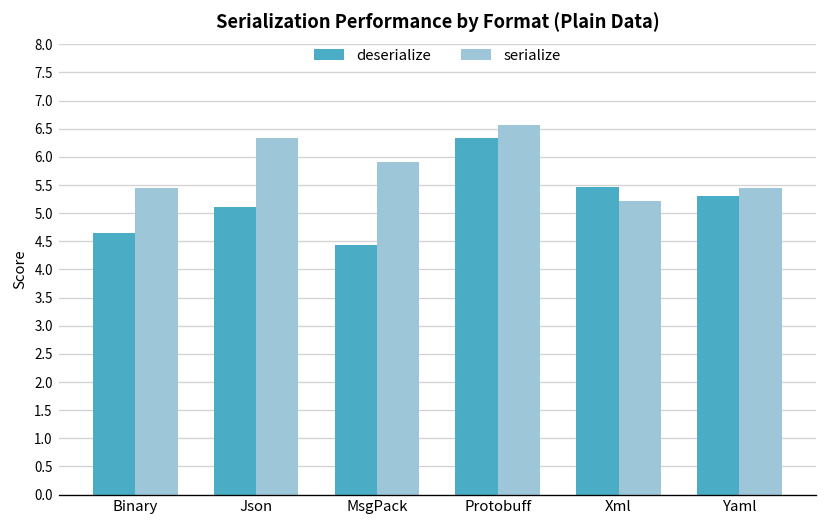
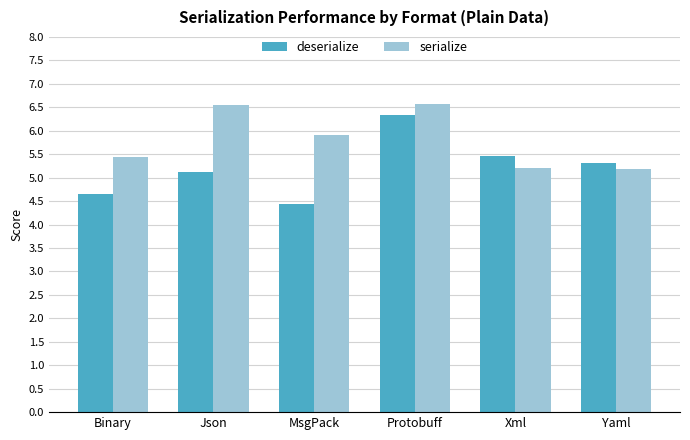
serialize, Json: 6.3 -> 6.5
serialize, Yaml: 5.4 -> 5.2
